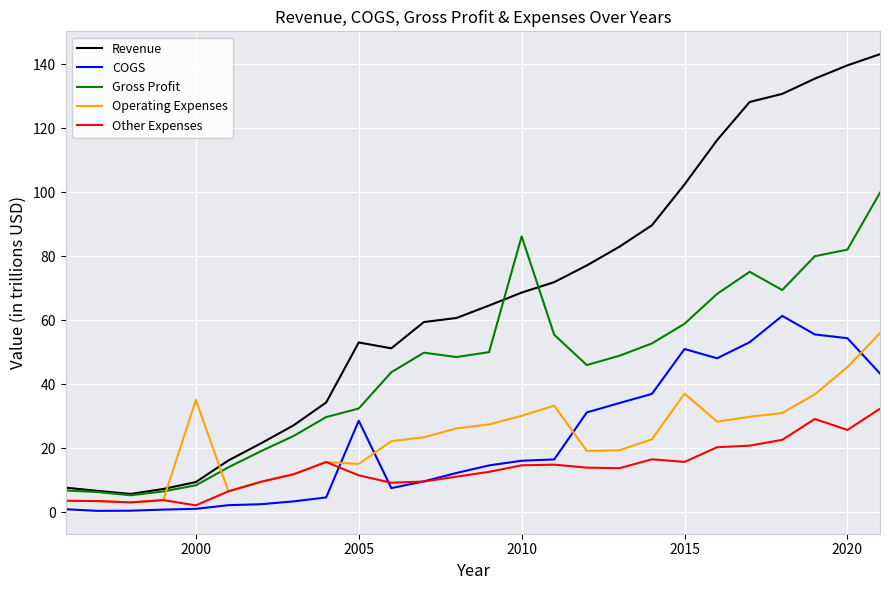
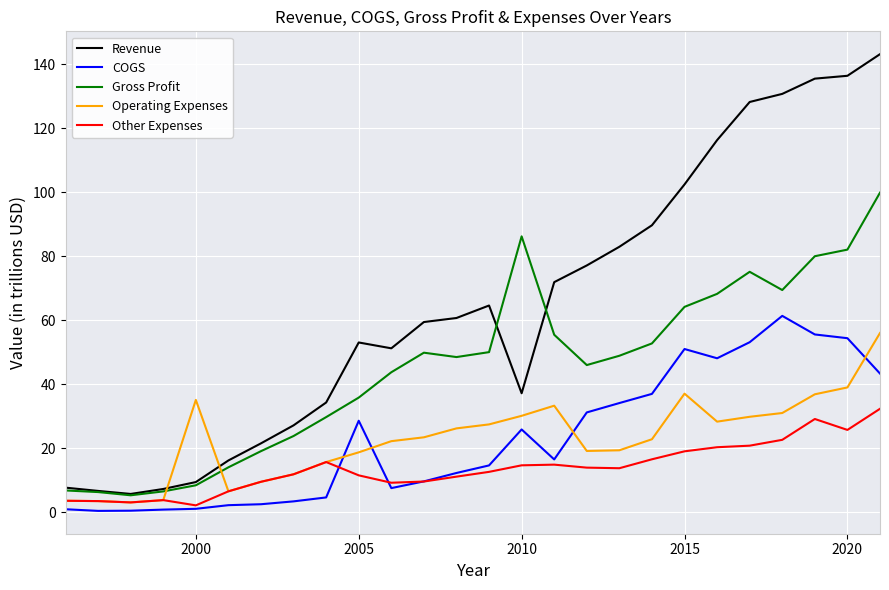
Gross Profit, 2005: 32 -> 36
Operating Expenses, 2005: 15 -> 19
Revenue, 2010: 69 -> 37
COGS, 2010: 16 -> 26
Gross Profit, 2015: 59 -> 64
Other Expenses, 2015: 16 -> 19
Revenue, 2020: 140 -> 136
Operating Expenses, 2020: 45 -> 39
